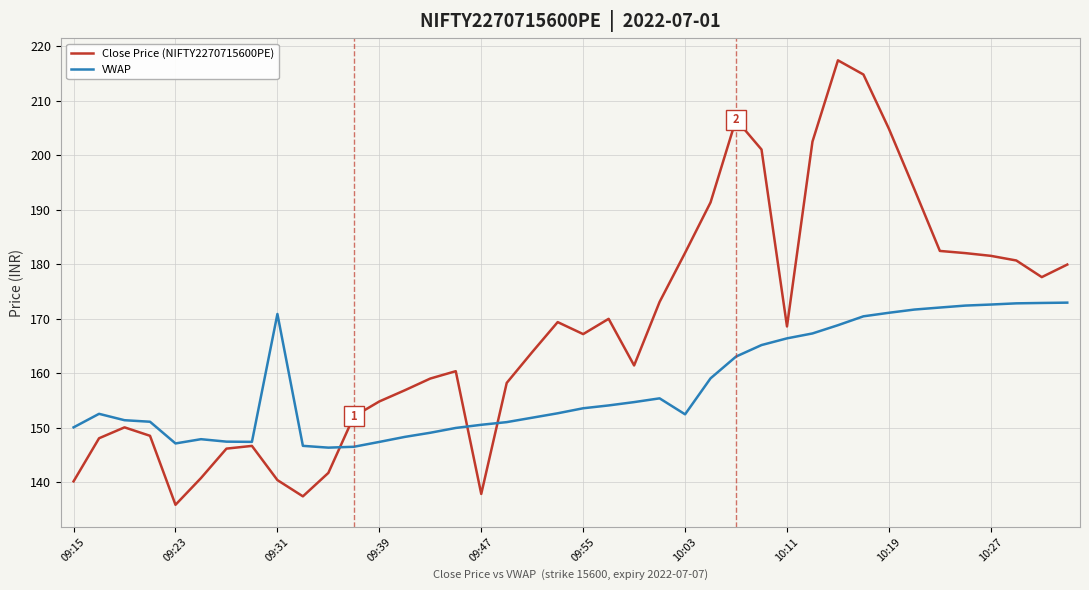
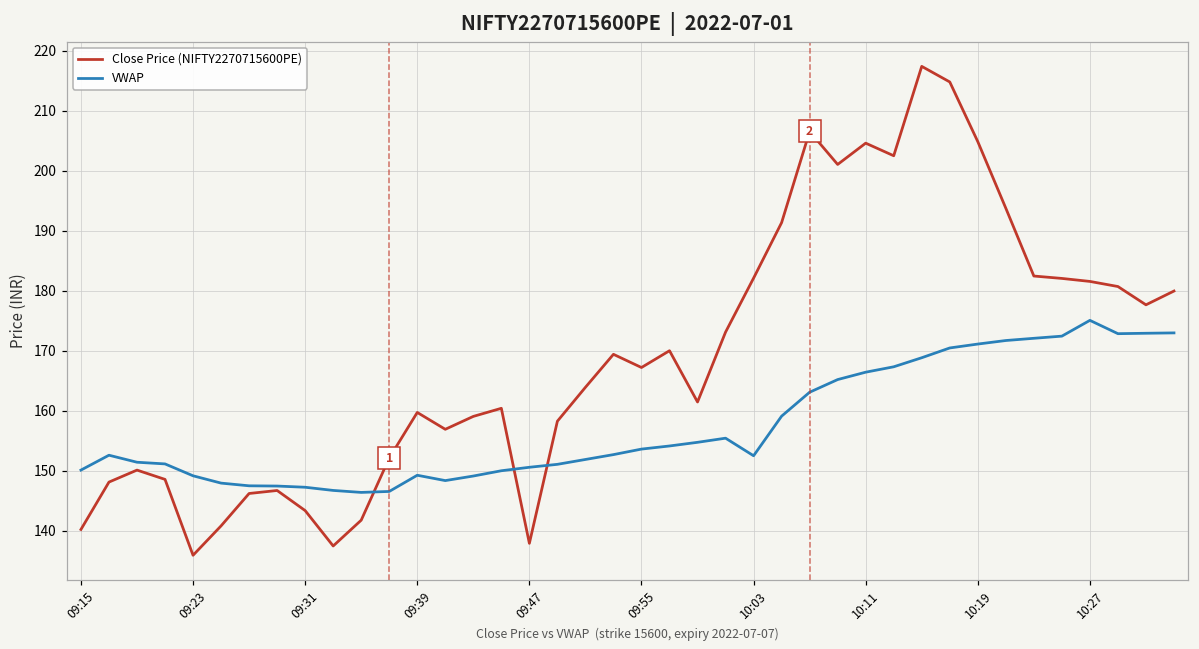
VWAP, 09:23: 147 -> 149
Close Price (NIFTY2270715600PE), 09:31: 140 -> 143
VWAP, 09:31: 171 -> 147
Close Price (NIFTY2270715600PE), 09:39: 155 -> 160
VWAP, 09:39: 147 -> 149
Close Price (NIFTY2270715600PE), 10:11: 169 -> 205
VWAP, 10:27: 173 -> 175
